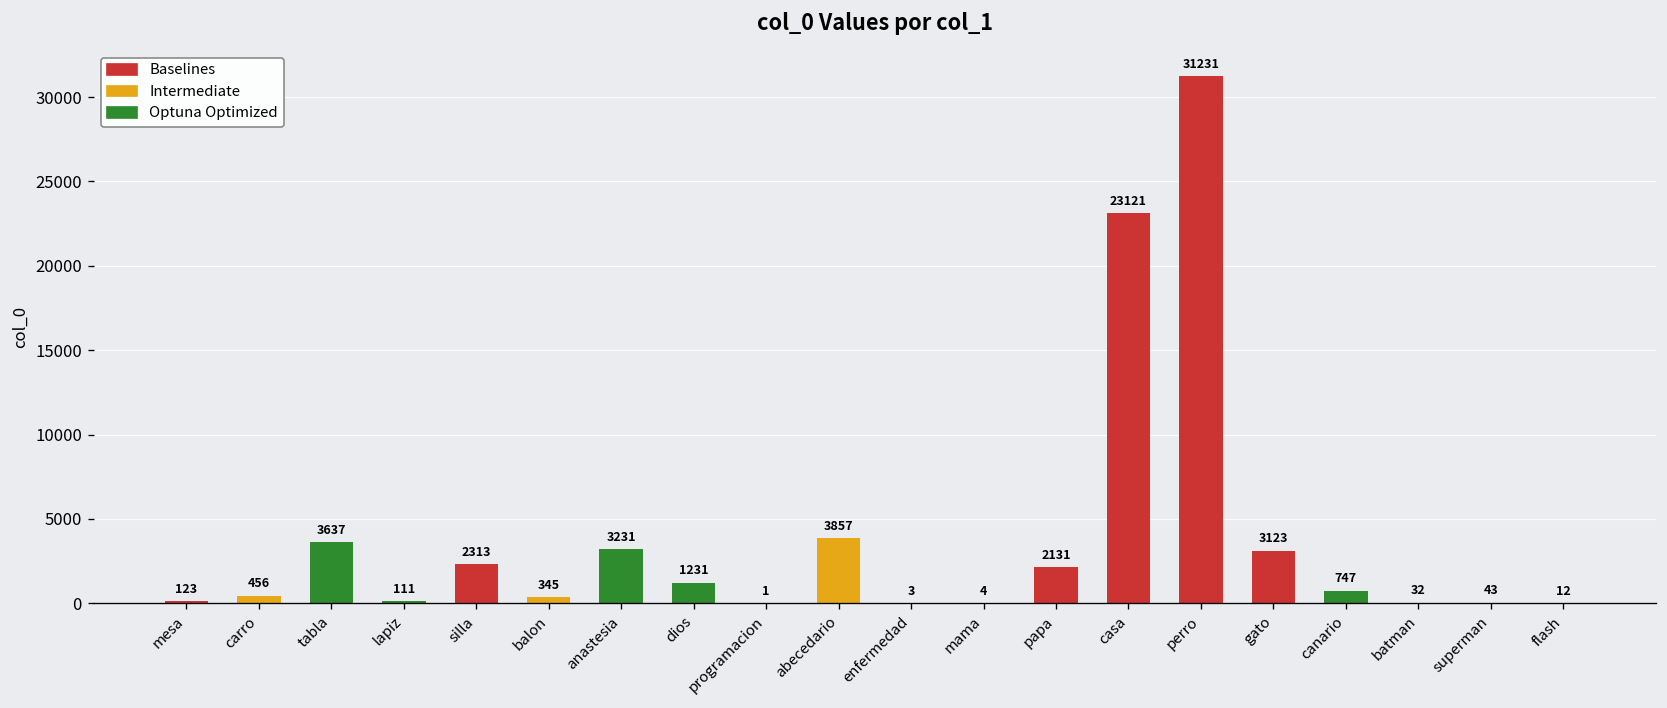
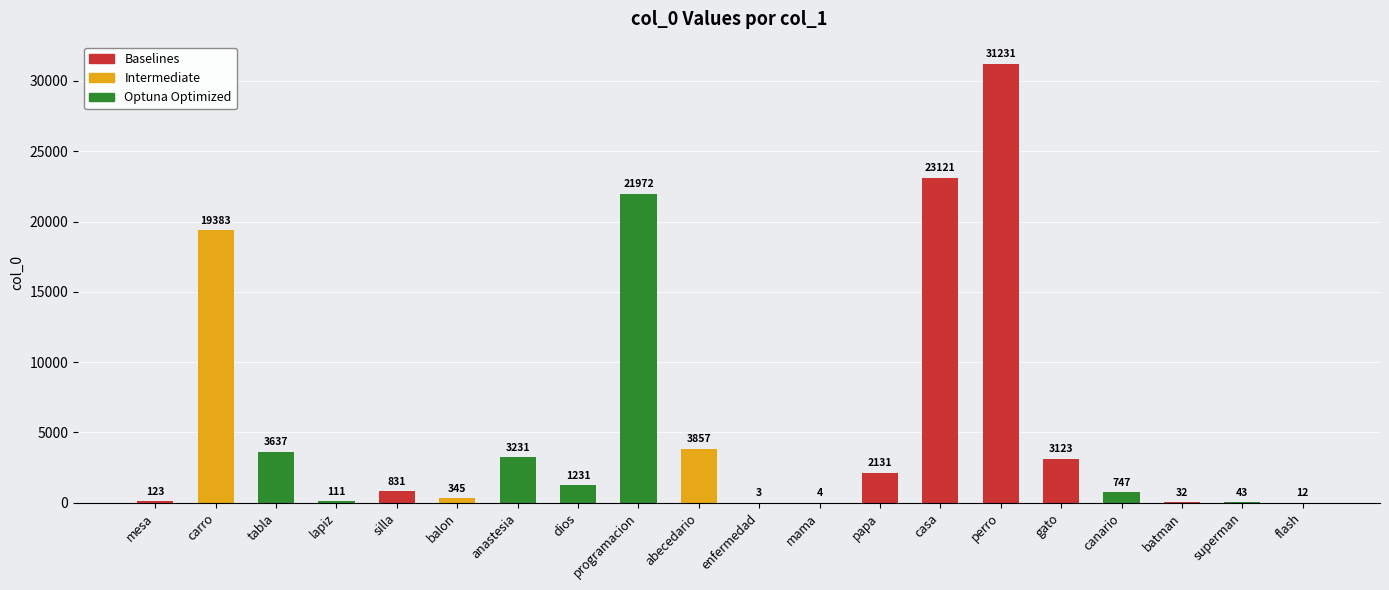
carro: 456 -> 19383
silla: 2313 -> 831
programacion: 1 -> 21972
